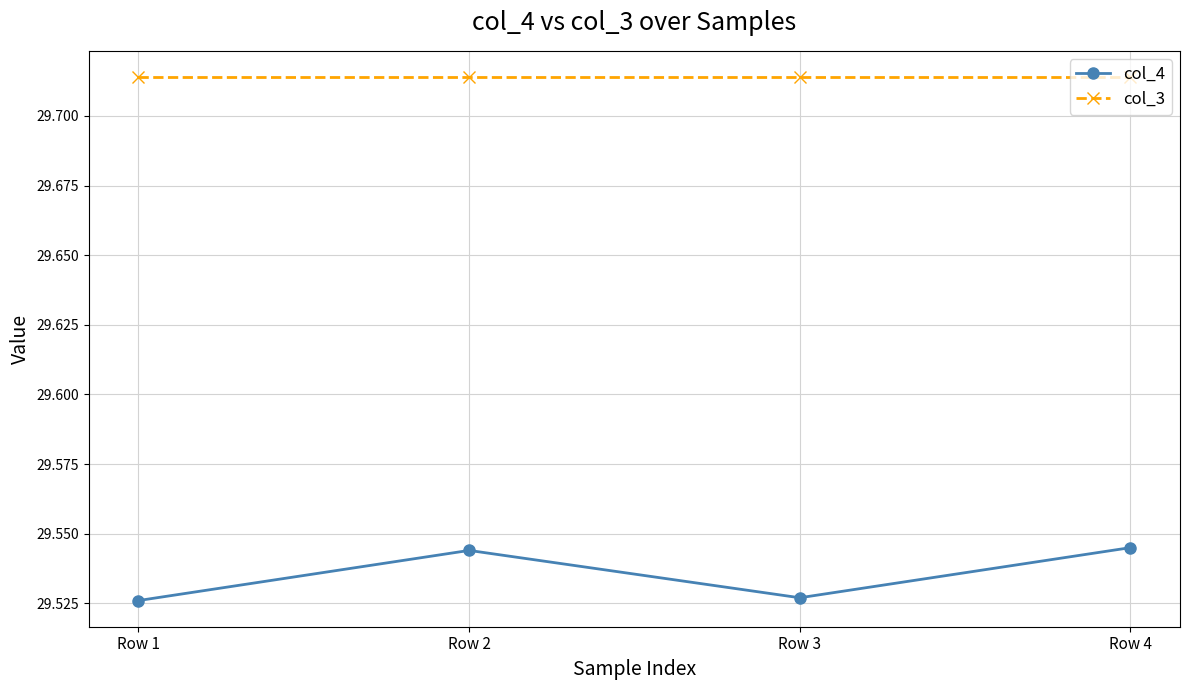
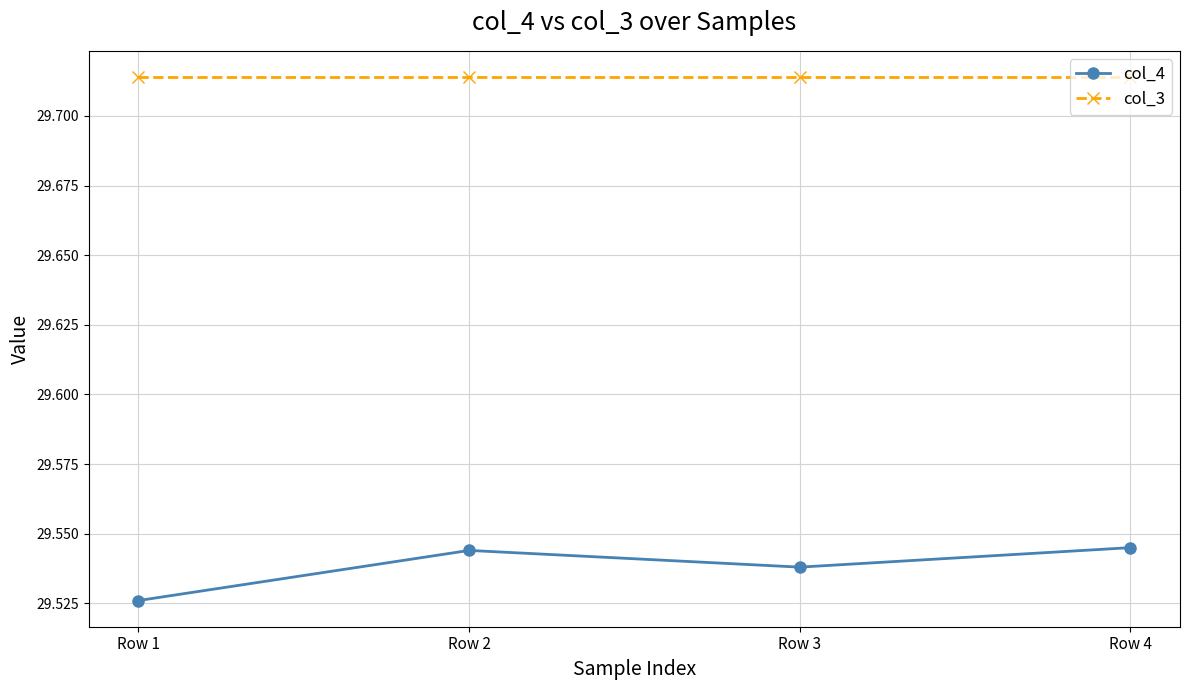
col_4, Row 3: 29.527 -> 29.538
